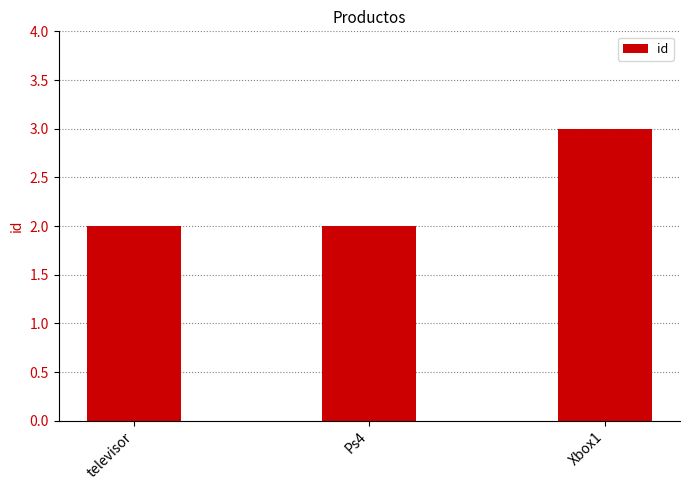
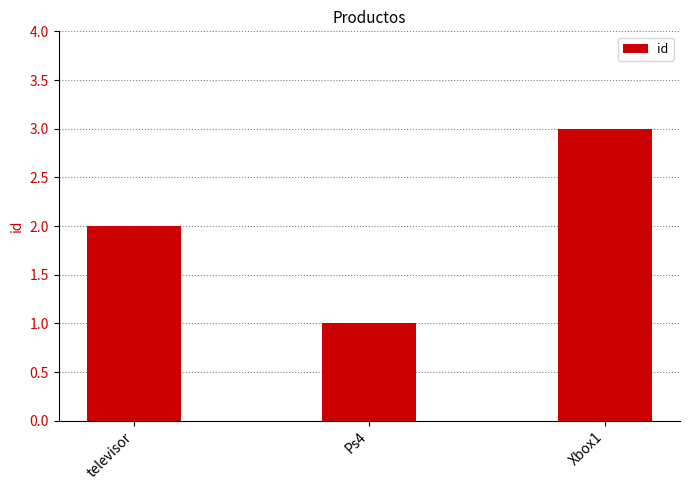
Ps4: 2 -> 1
